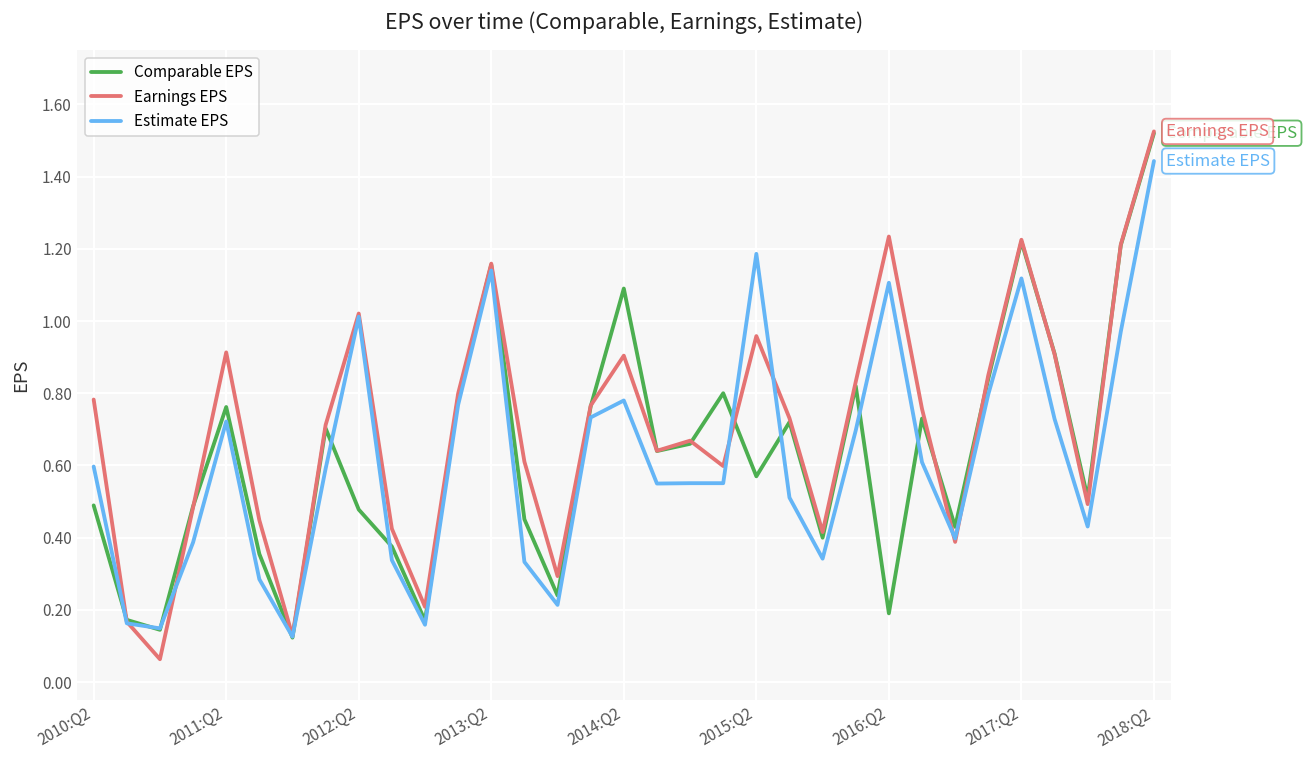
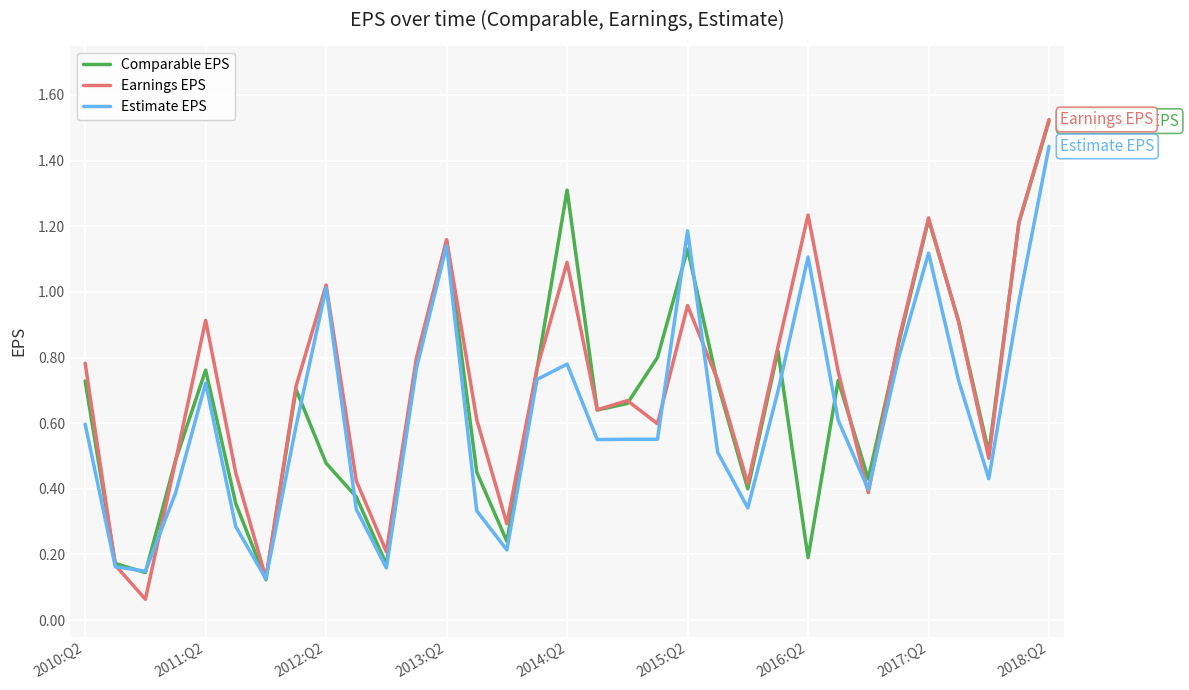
Comparable EPS, 2010:Q2: 0.49 -> 0.73
Comparable EPS, 2014:Q2: 1.09 -> 1.31
Earnings EPS, 2014:Q2: 0.90 -> 1.09
Comparable EPS, 2015:Q2: 0.57 -> 1.13
